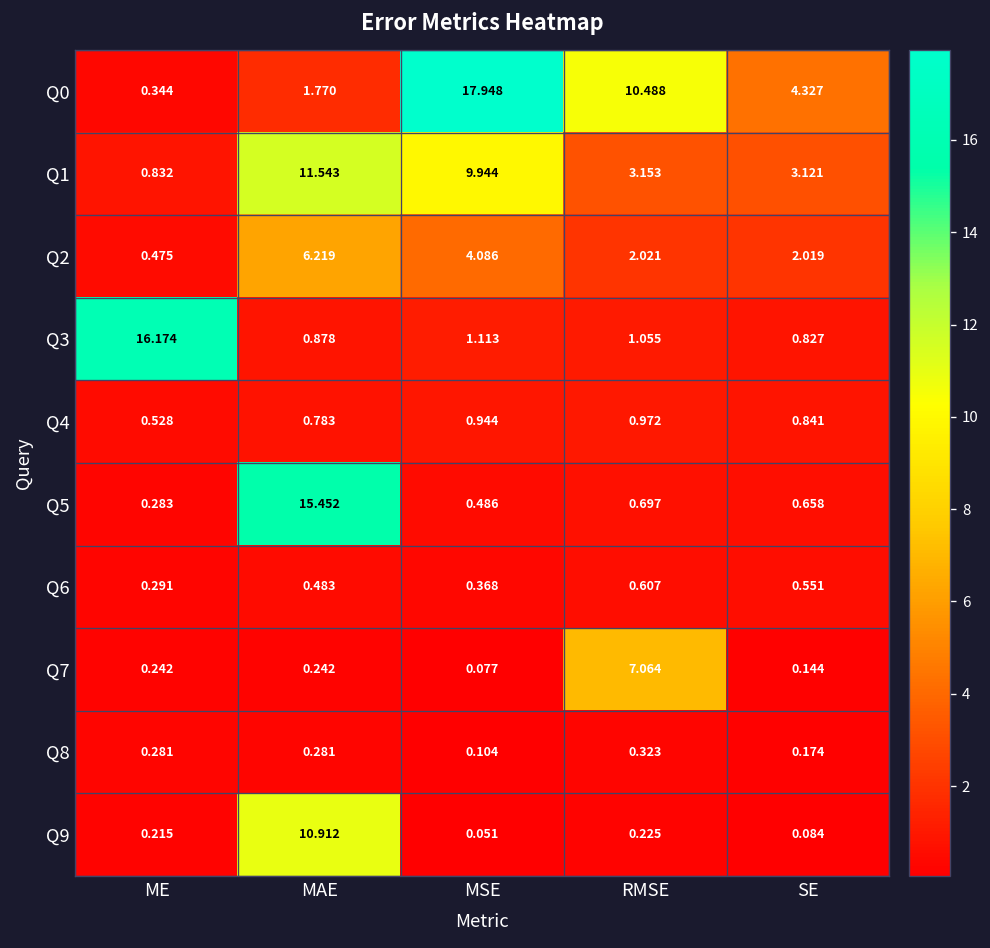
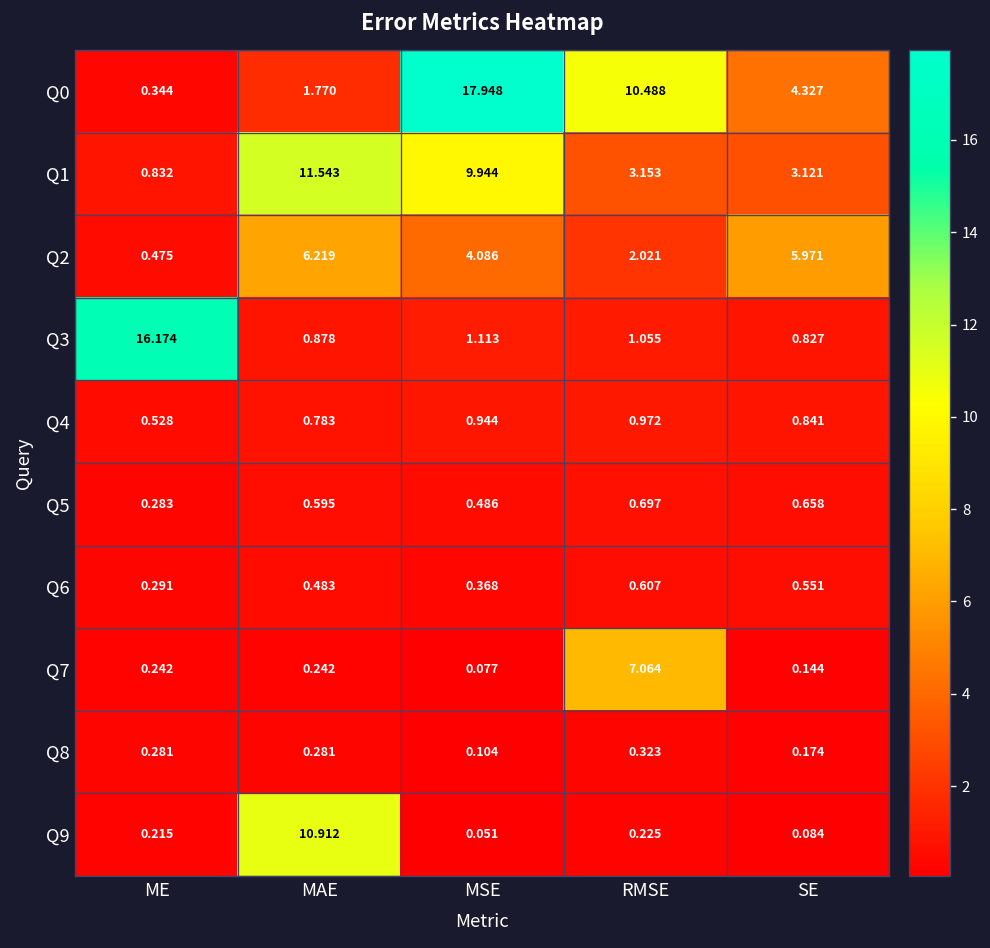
Q2, SE: 2.019 -> 5.971
Q5, MAE: 15.452 -> 0.595
